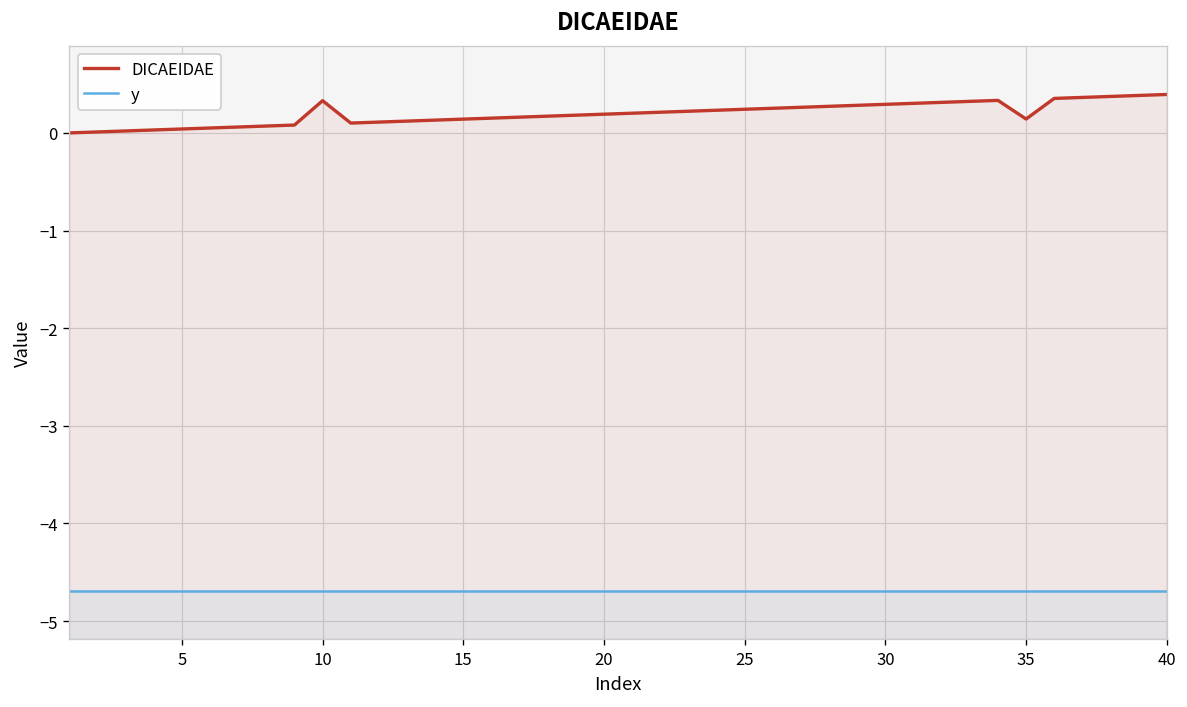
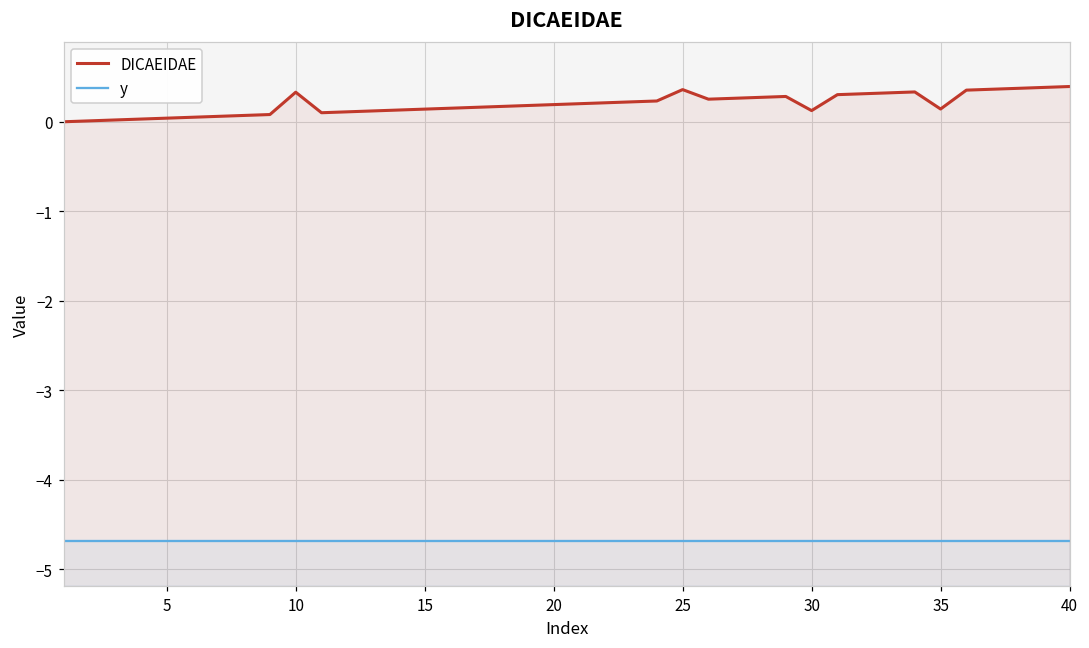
DICAEIDAE, 25: 0.2 -> 0.4
DICAEIDAE, 30: 0.3 -> 0.1
